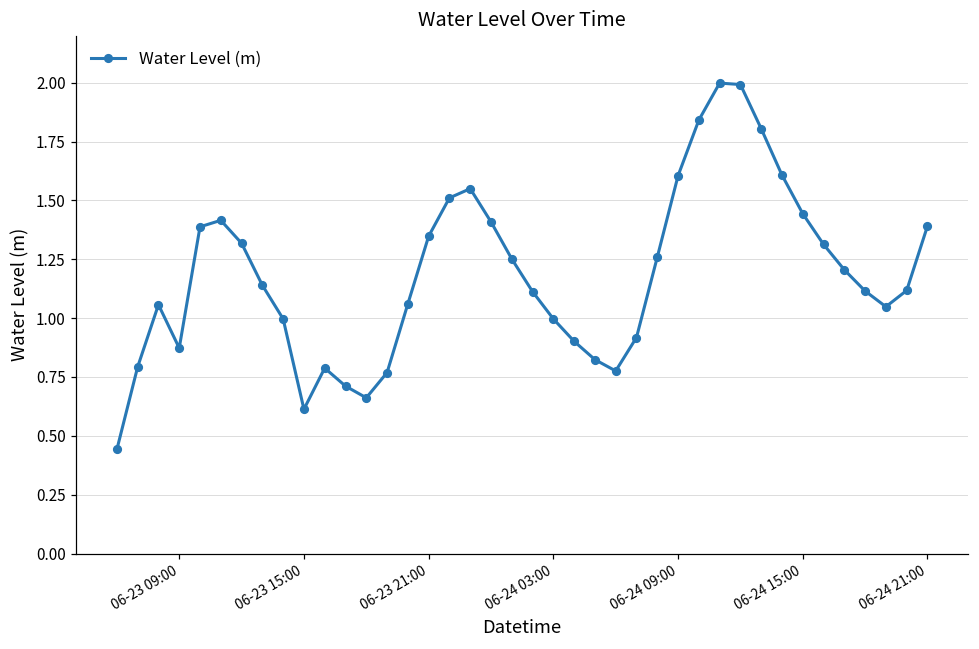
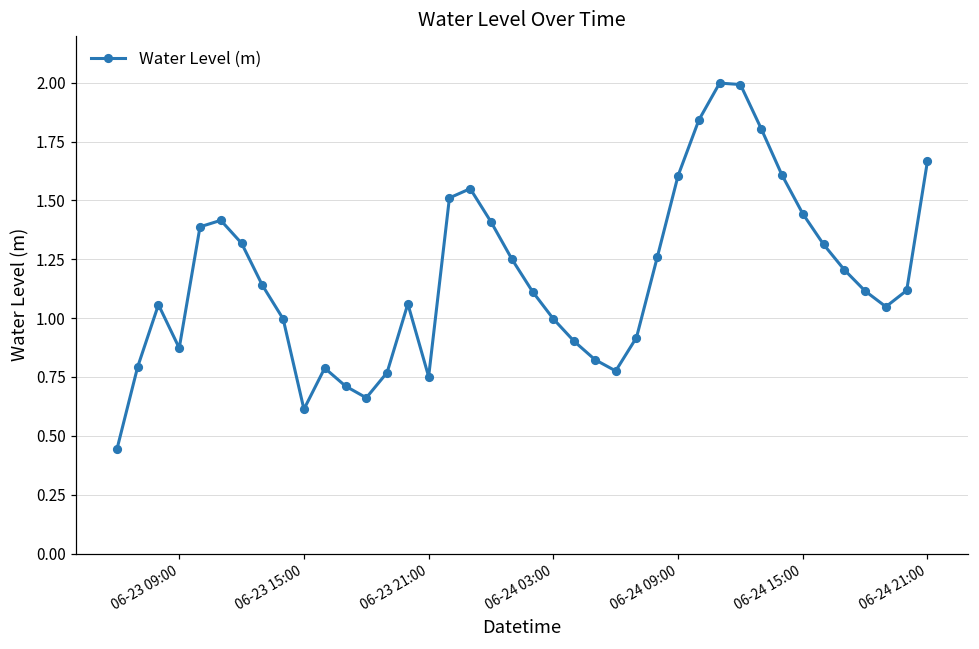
06-23 21:00: 1.35 -> 0.75
06-24 21:00: 1.39 -> 1.67
